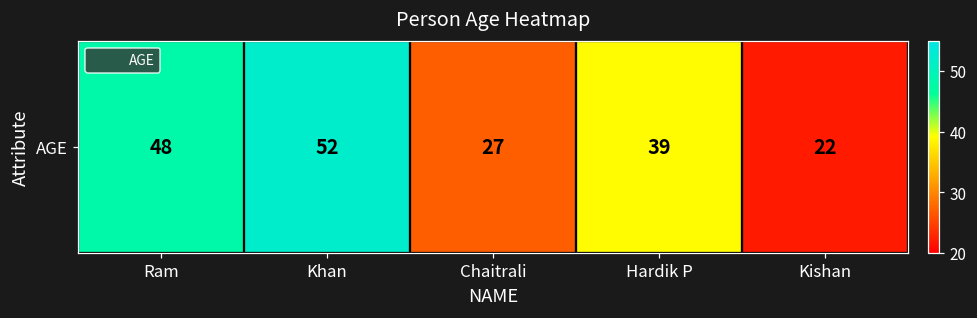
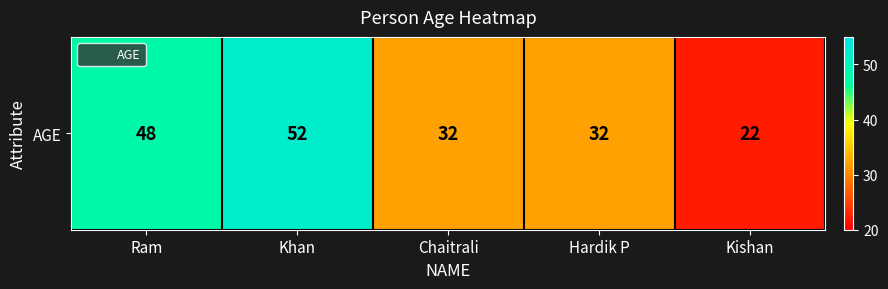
AGE, Chaitrali: 27 -> 32
AGE, Hardik P: 39 -> 32
